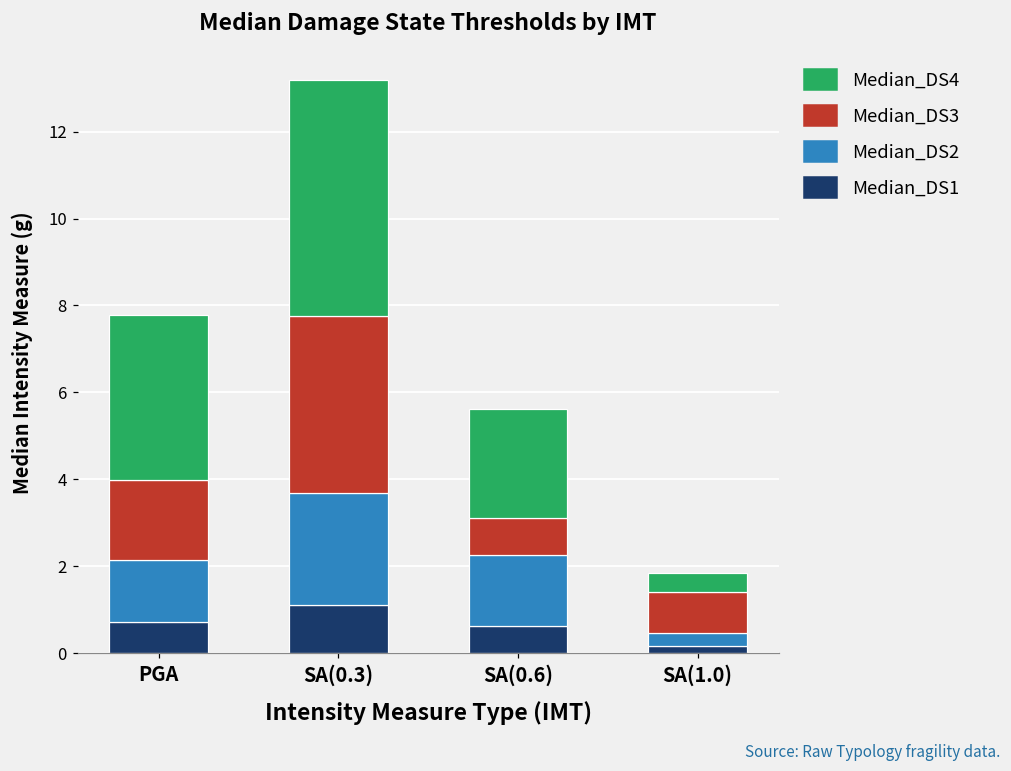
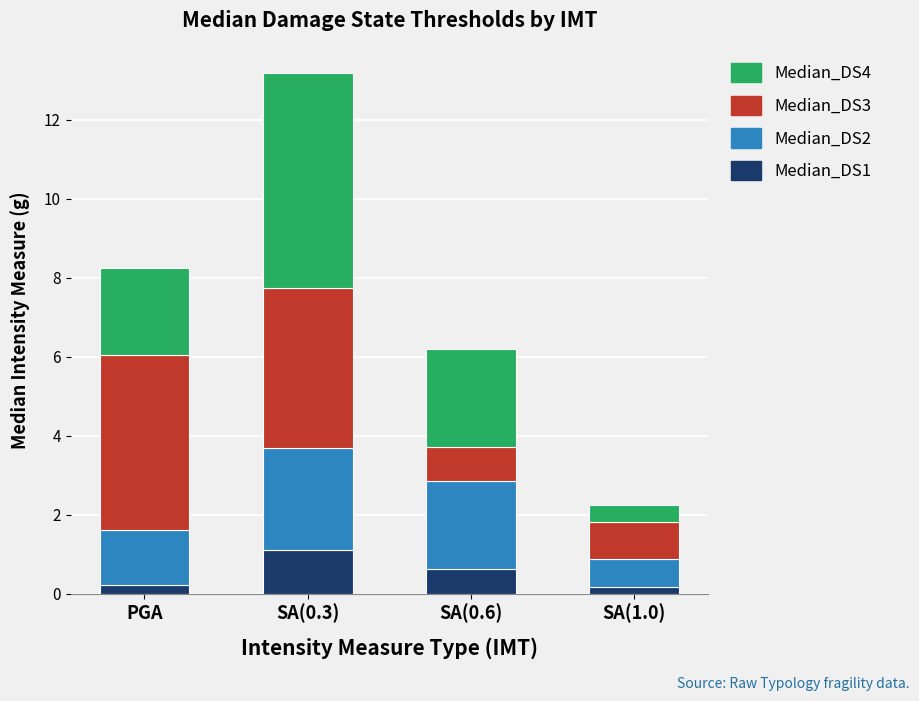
Median_DS1, PGA: 0.7 -> 0.2
Median_DS3, PGA: 1.9 -> 4.4
Median_DS4, PGA: 3.8 -> 2.2
Median_DS2, SA(0.6): 1.7 -> 2.2
Median_DS2, SA(1.0): 0.3 -> 0.7
